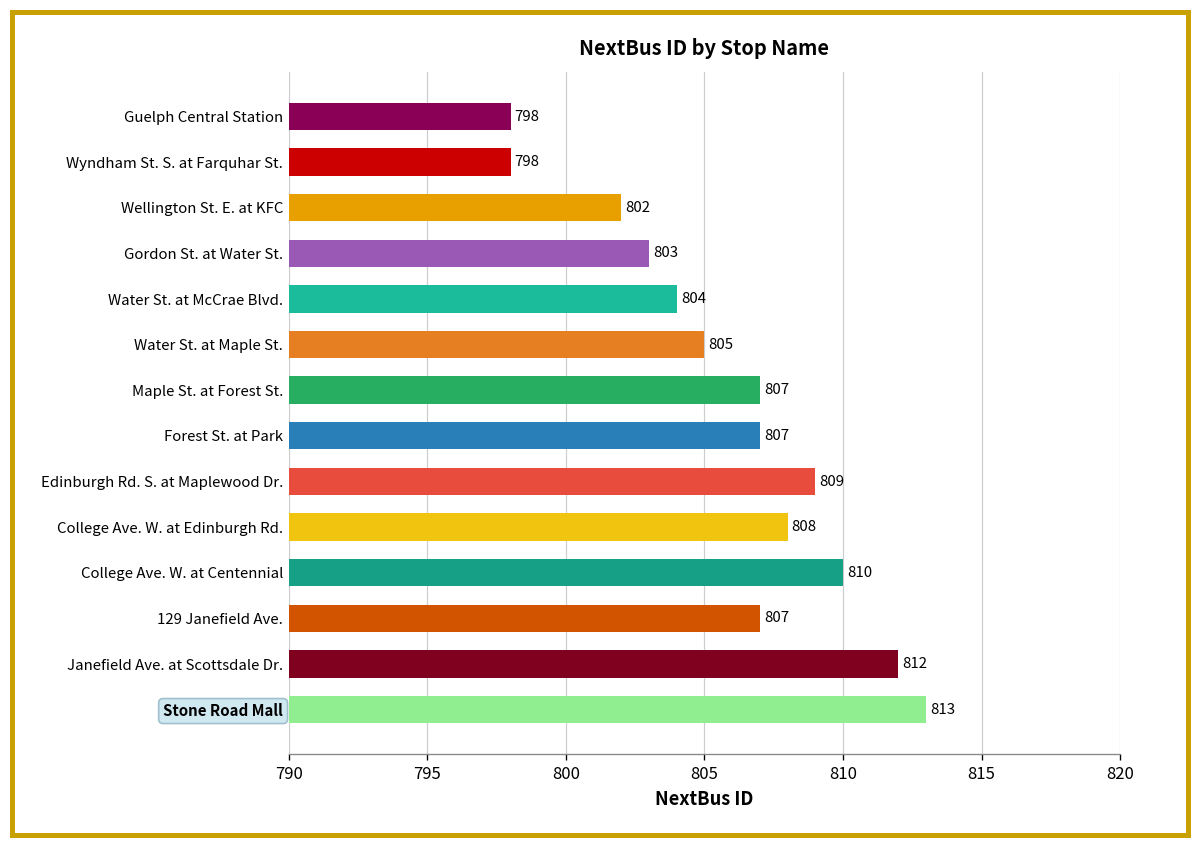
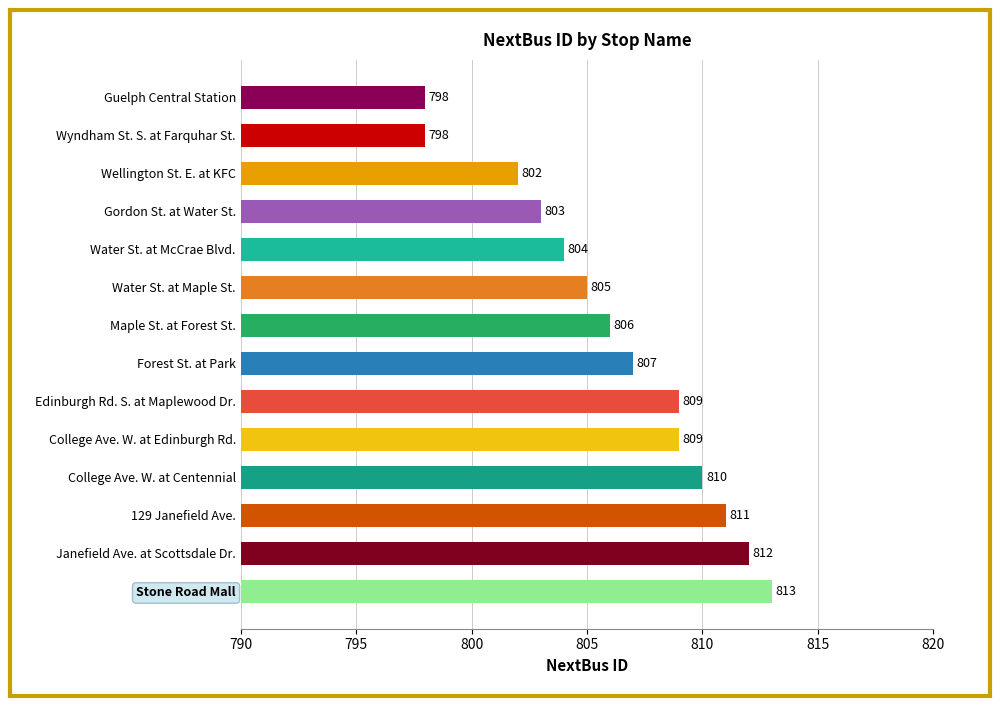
Maple St. at Forest St.: 807 -> 806
College Ave. W. at Edinburgh Rd.: 808 -> 809
129 Janefield Ave.: 807 -> 811
